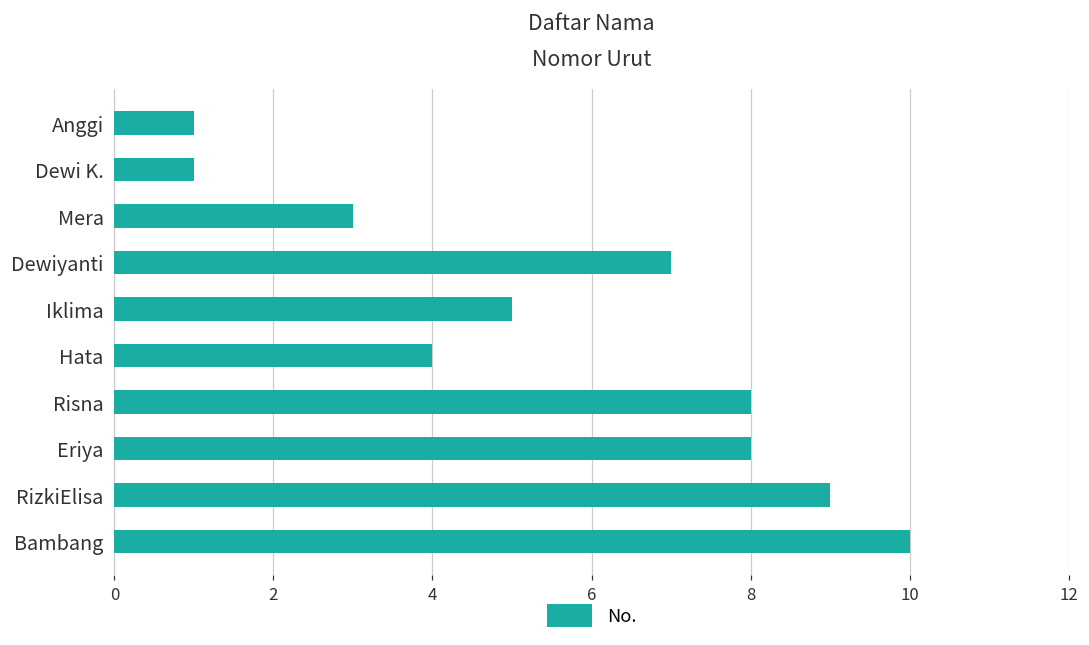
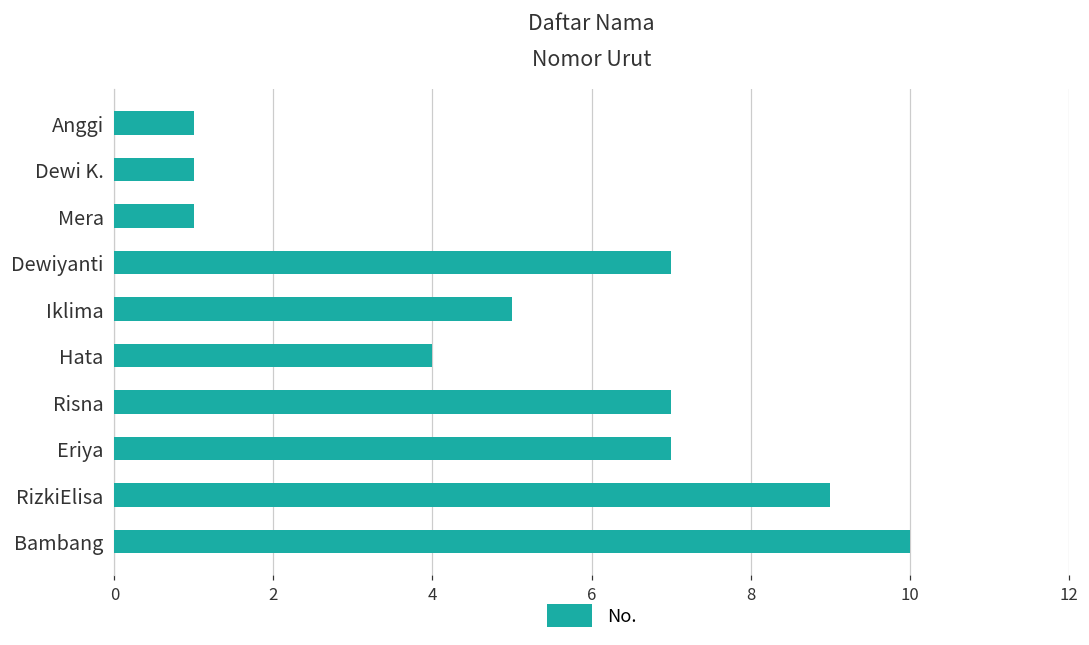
Mera: 3 -> 1
Risna: 8 -> 7
Eriya: 8 -> 7
